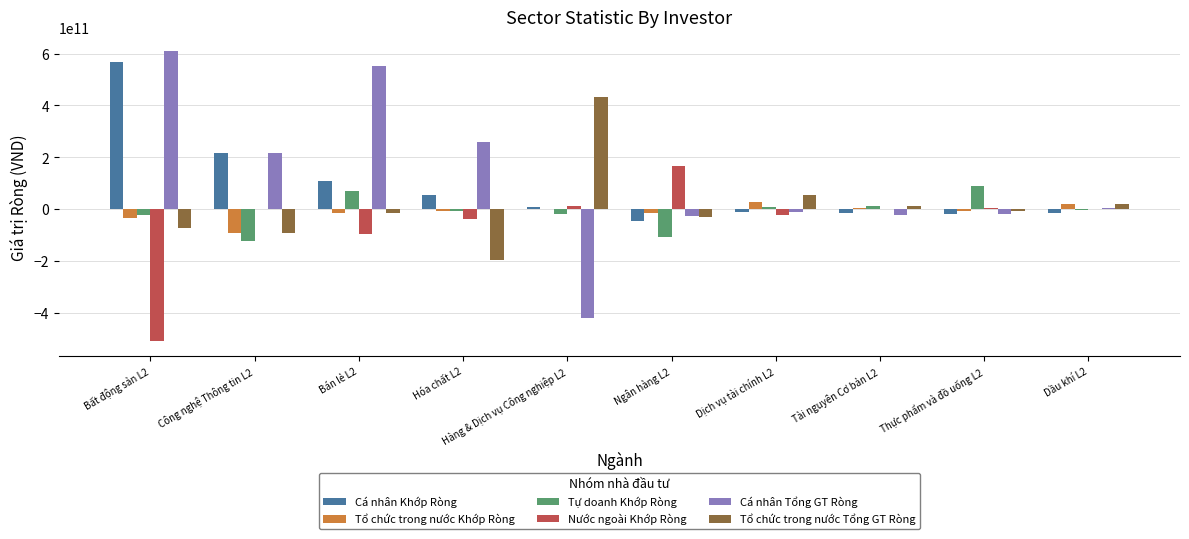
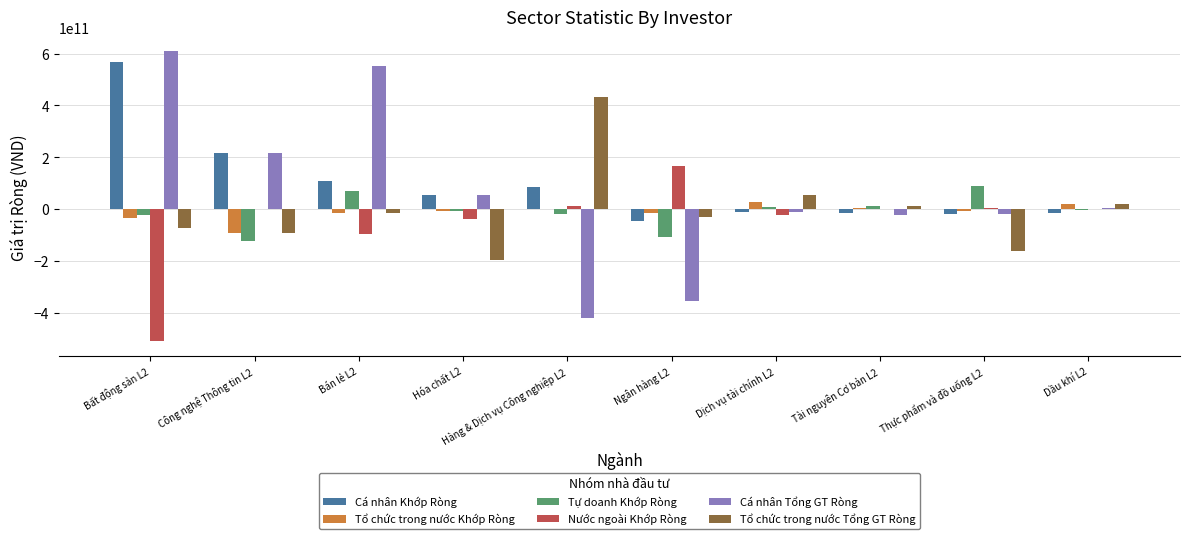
Cá nhân Tổng GT Ròng, Hóa chất L2: 260000000000 -> 50000000000
Cá nhân Khớp Ròng, Hàng & Dịch vụ Công nghiệp L2: 10000000000 -> 90000000000
Cá nhân Tổng GT Ròng, Ngân hàng L2: -30000000000 -> -360000000000
Tổ chức trong nước Tổng GT Ròng, Thực phẩm và đồ uống L2: -10000000000 -> -160000000000
